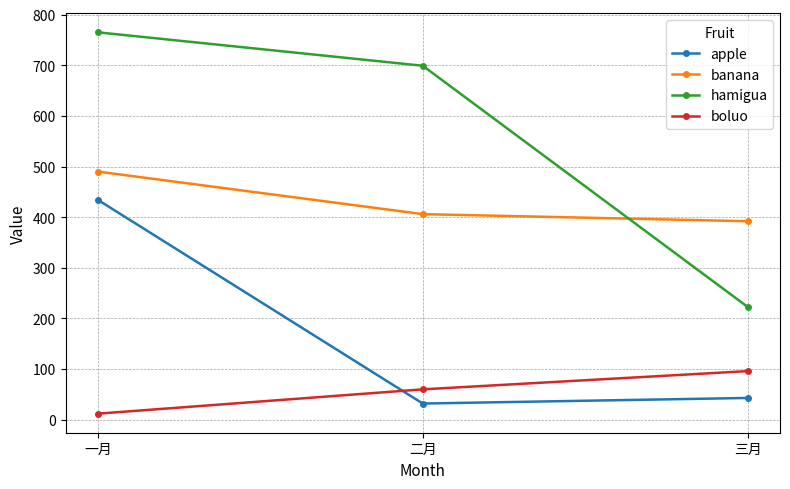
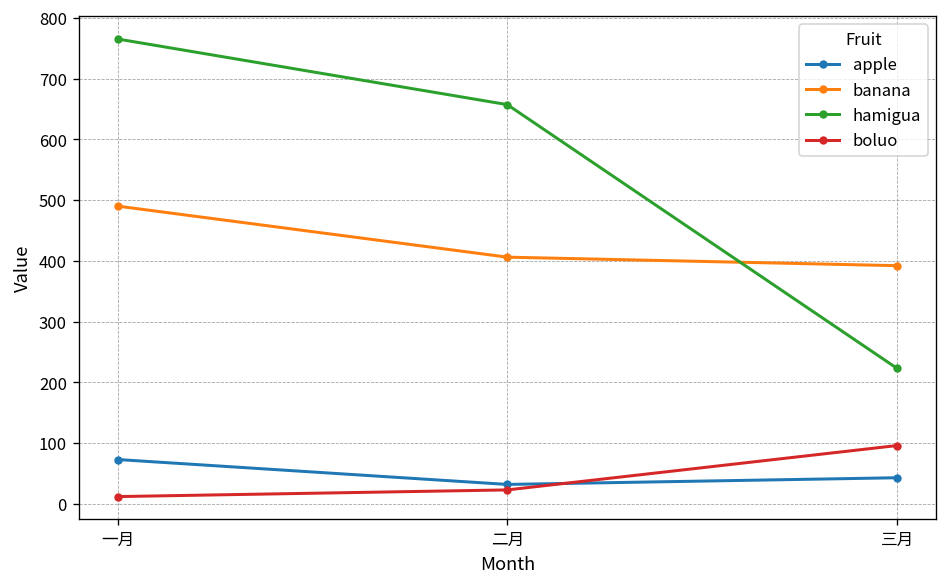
apple, 一月: 430 -> 70
hamigua, 二月: 700 -> 660
boluo, 二月: 60 -> 20
